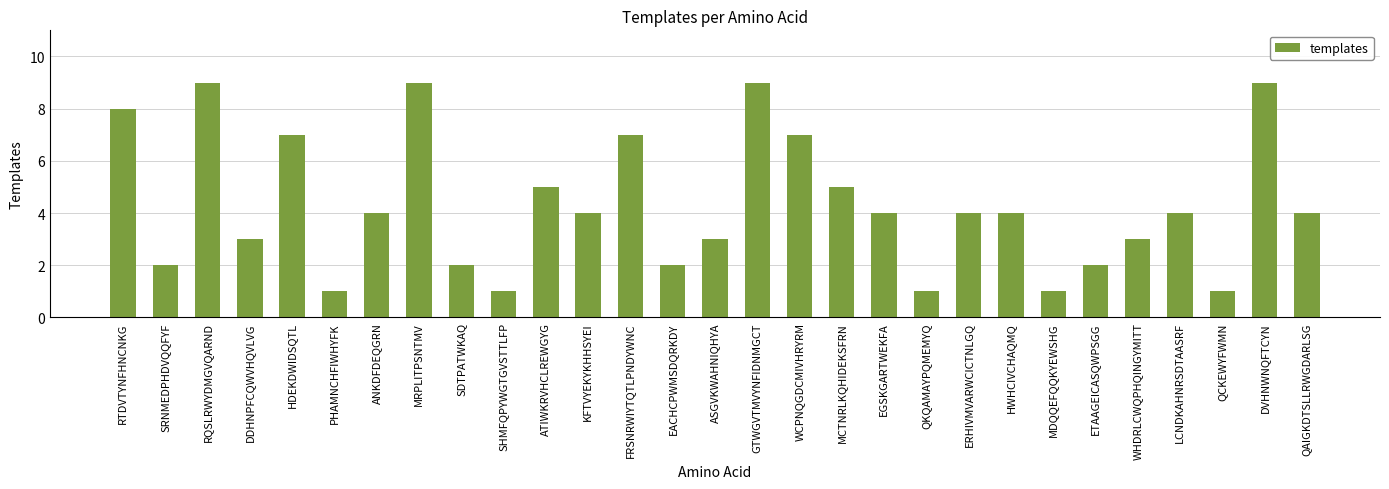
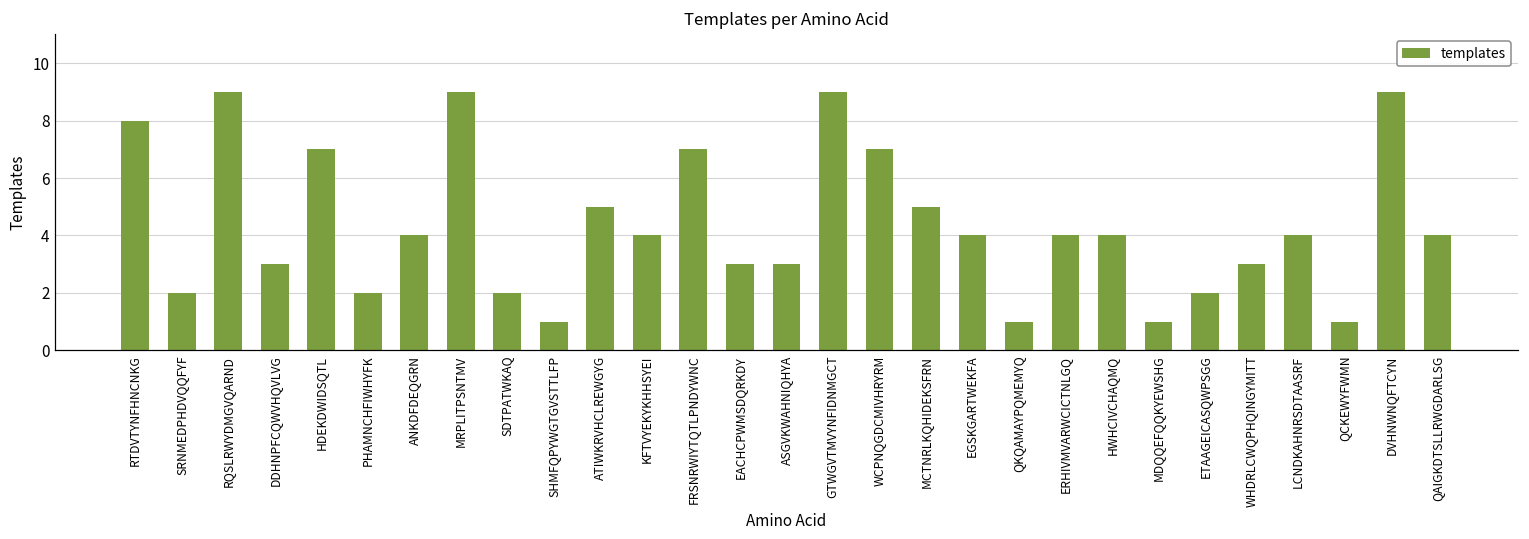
PHAMNCHFIWHYFK: 1 -> 2
EACHCPWMSDQRKDY: 2 -> 3
